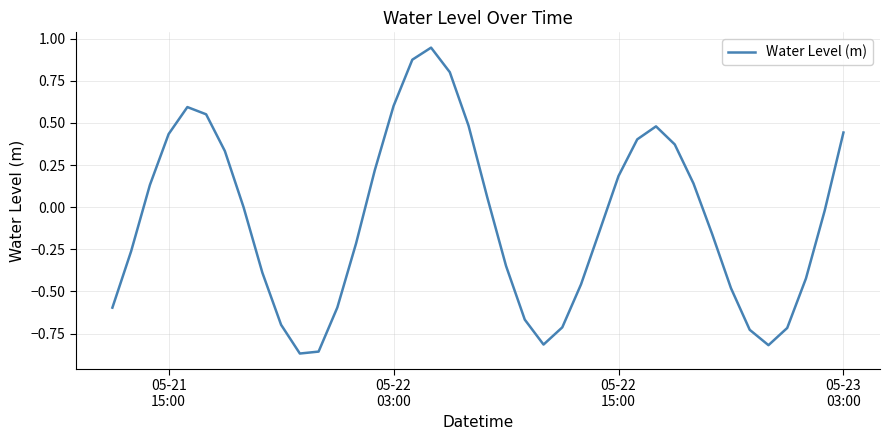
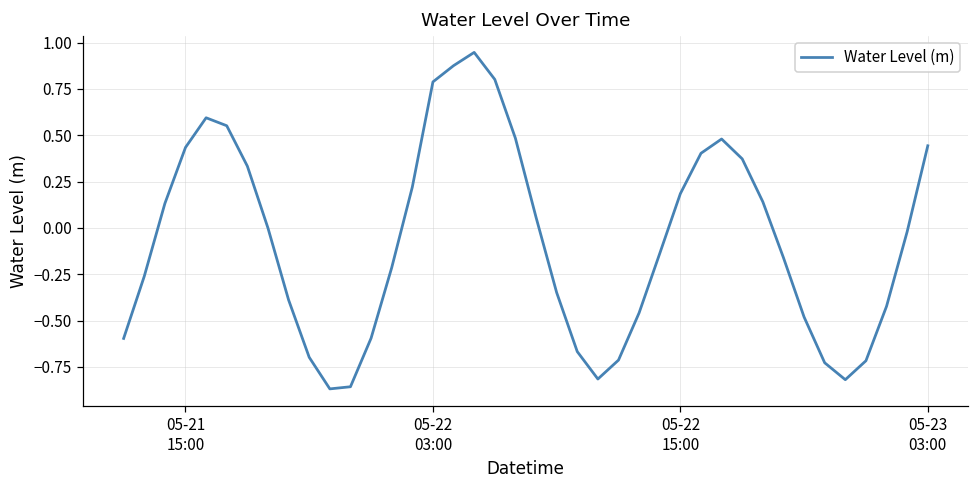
05-22 03:00: 0.60 -> 0.79
